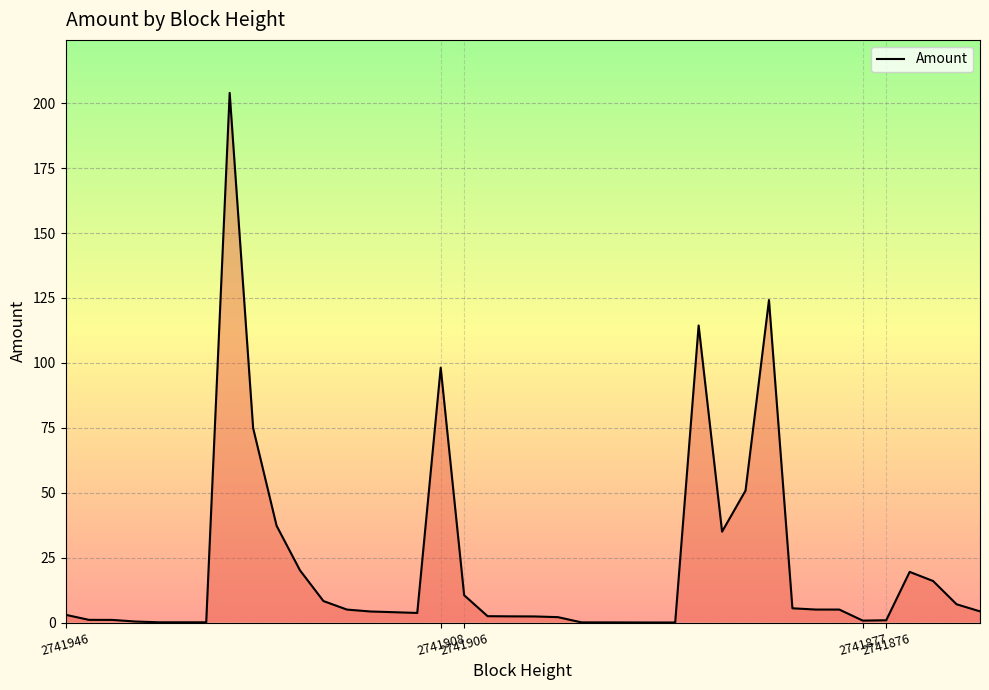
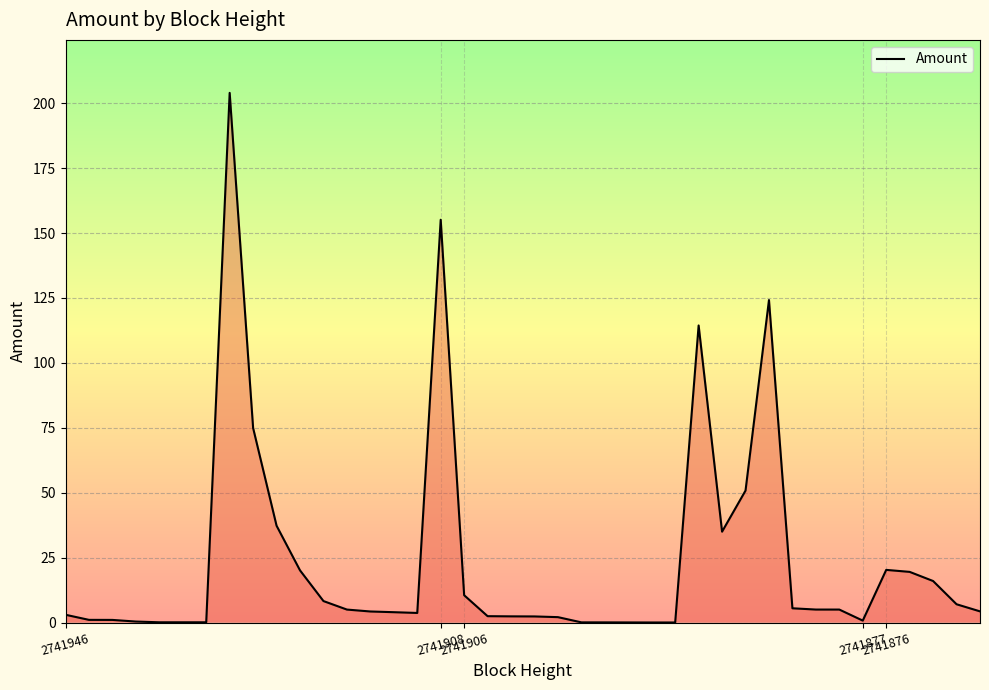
2741908: 98 -> 155
2741876: 1 -> 20
